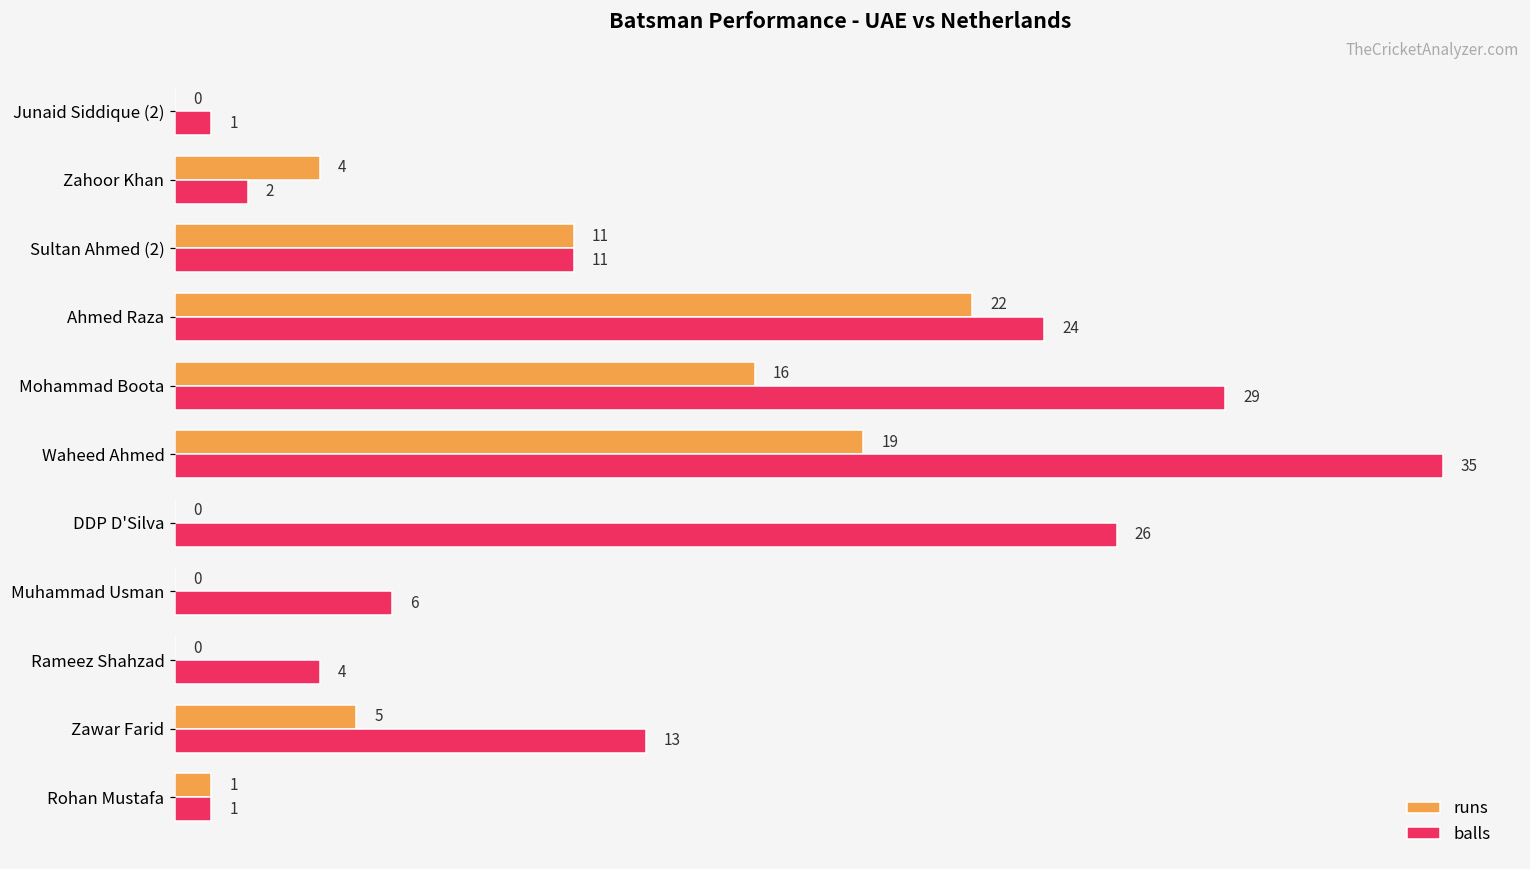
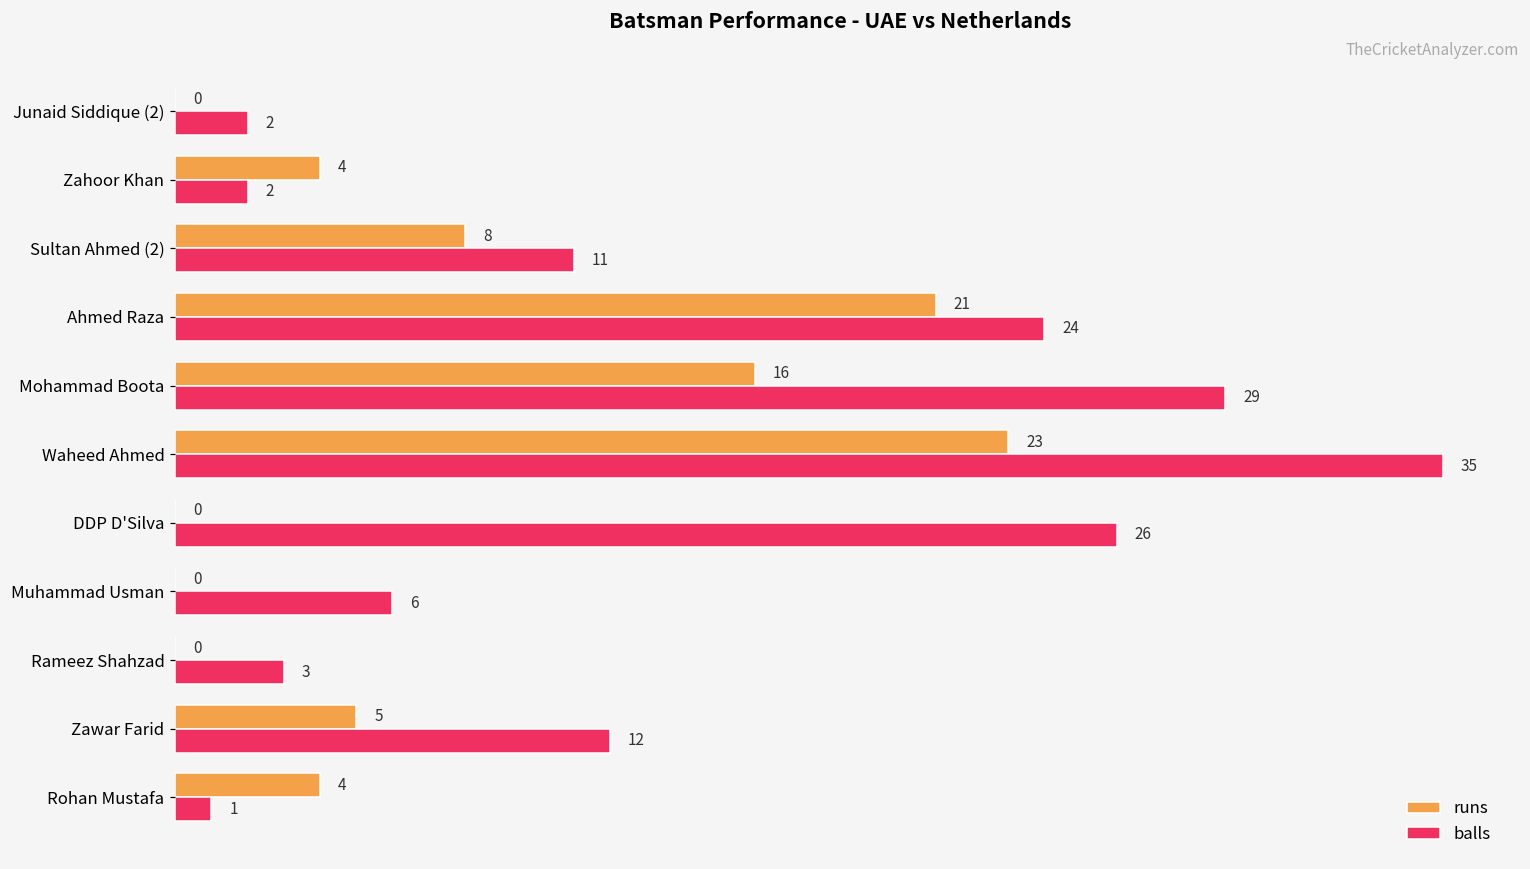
balls, Junaid Siddique (2): 1 -> 2
runs, Sultan Ahmed (2): 11 -> 8
runs, Ahmed Raza: 22 -> 21
runs, Waheed Ahmed: 19 -> 23
balls, Rameez Shahzad: 4 -> 3
balls, Zawar Farid: 13 -> 12
runs, Rohan Mustafa: 1 -> 4
